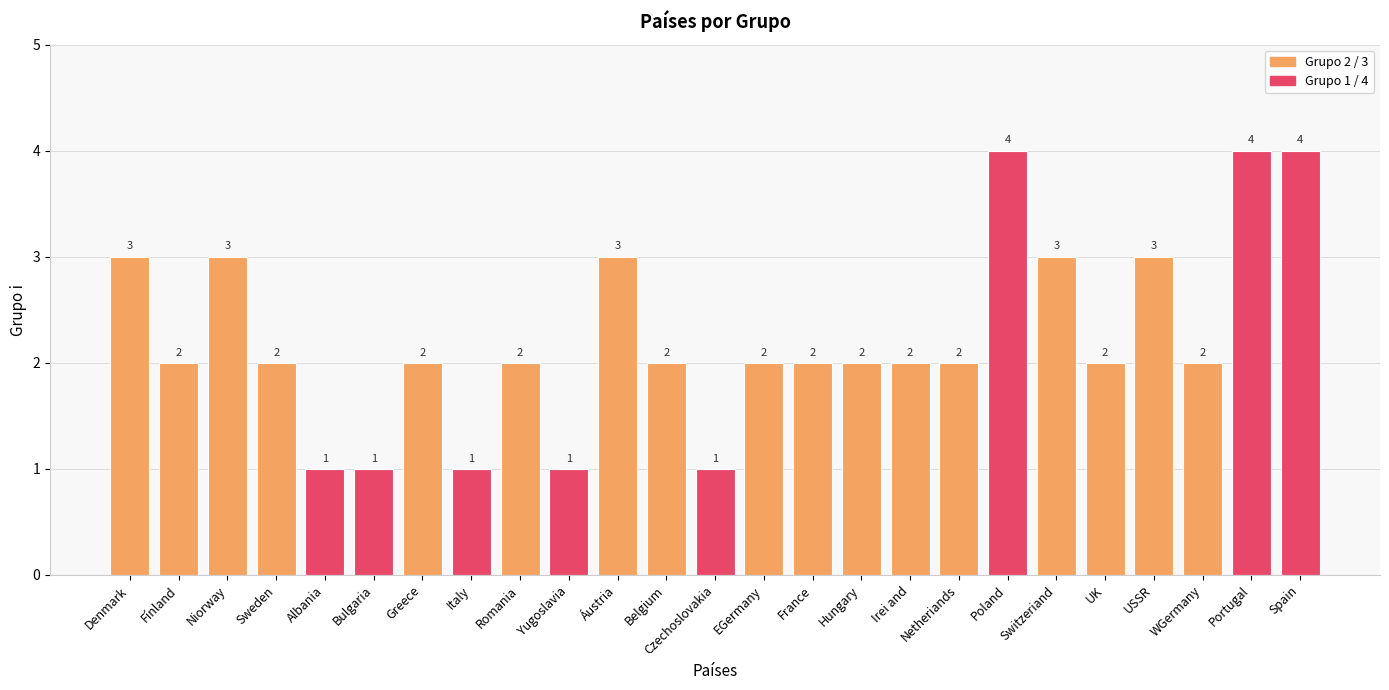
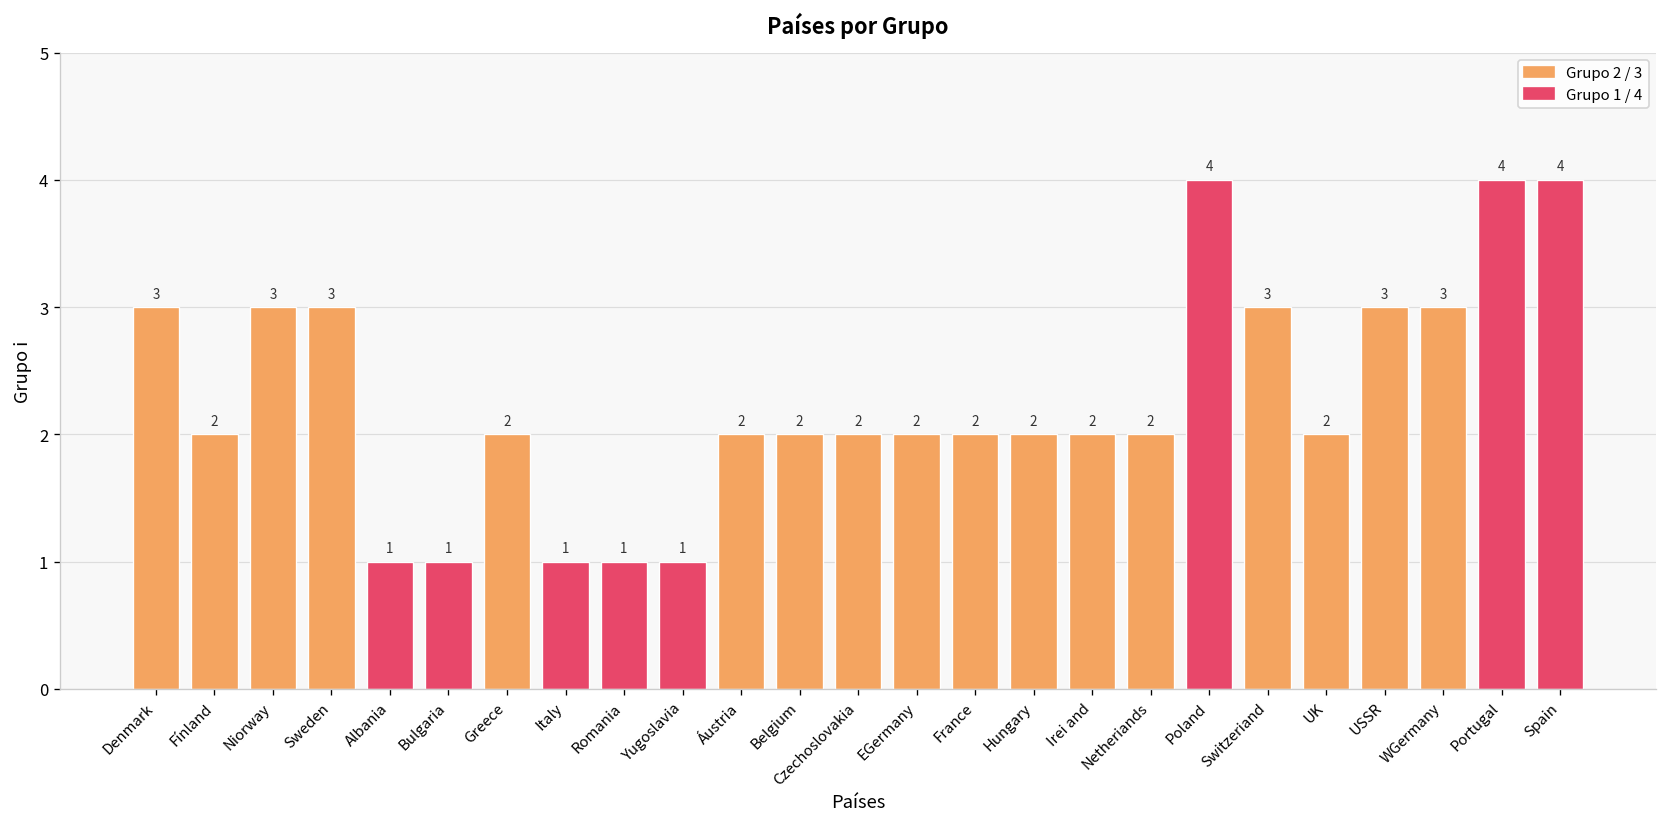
Sweden: 2 -> 3
Romania: 2 -> 1
Áustria: 3 -> 2
Czechoslovakia: 1 -> 2
WGermany: 2 -> 3
